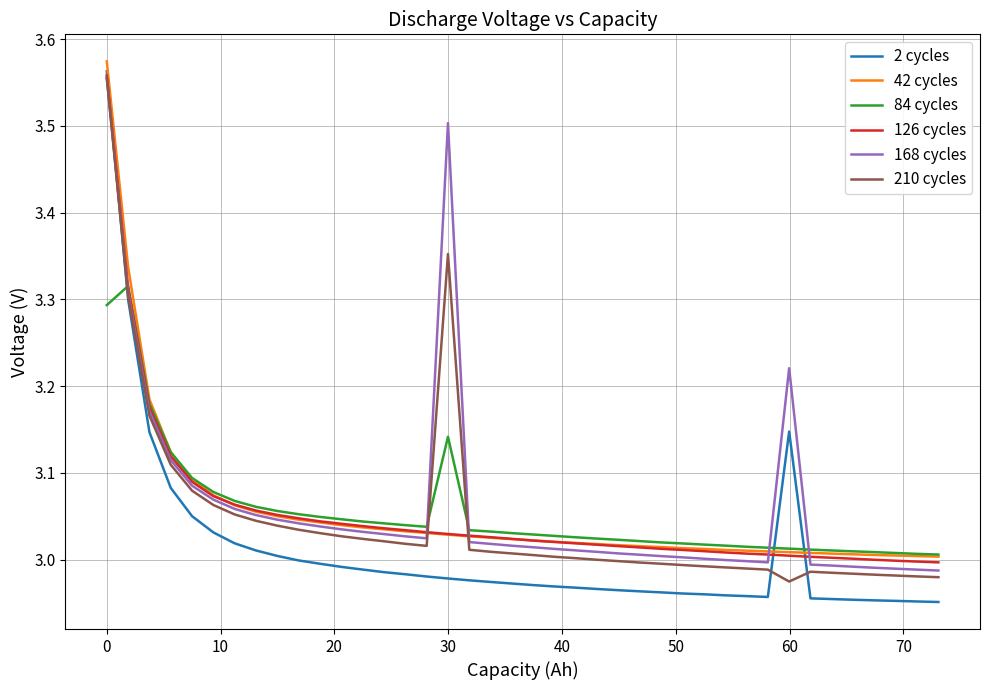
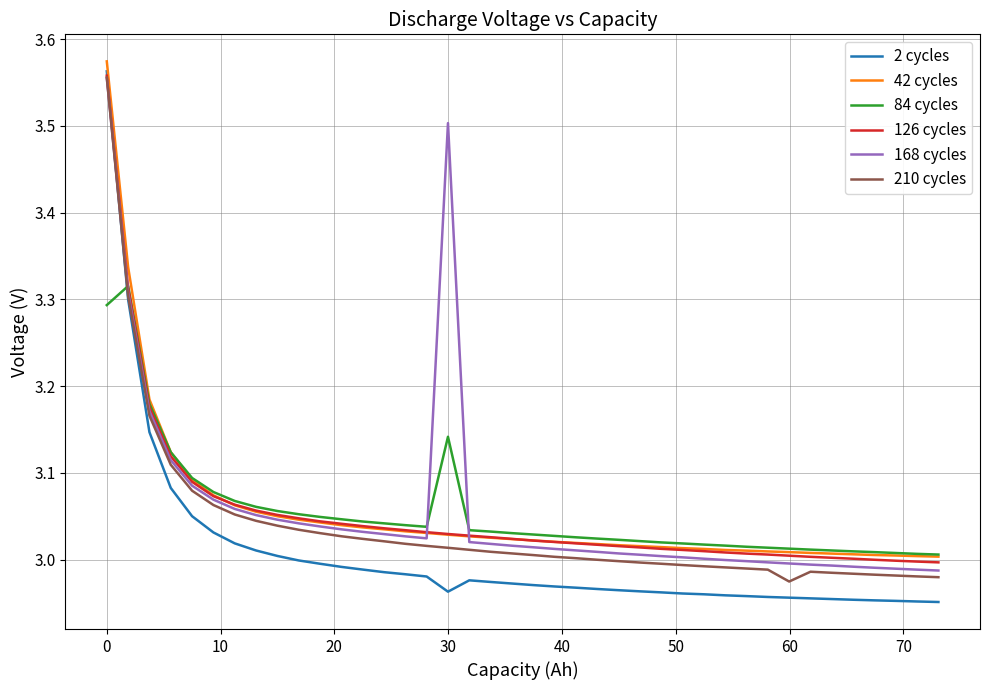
2 cycles, 30: 2.98 -> 2.96
210 cycles, 30: 3.35 -> 3.01
2 cycles, 60: 3.15 -> 2.96
168 cycles, 60: 3.22 -> 3.00
